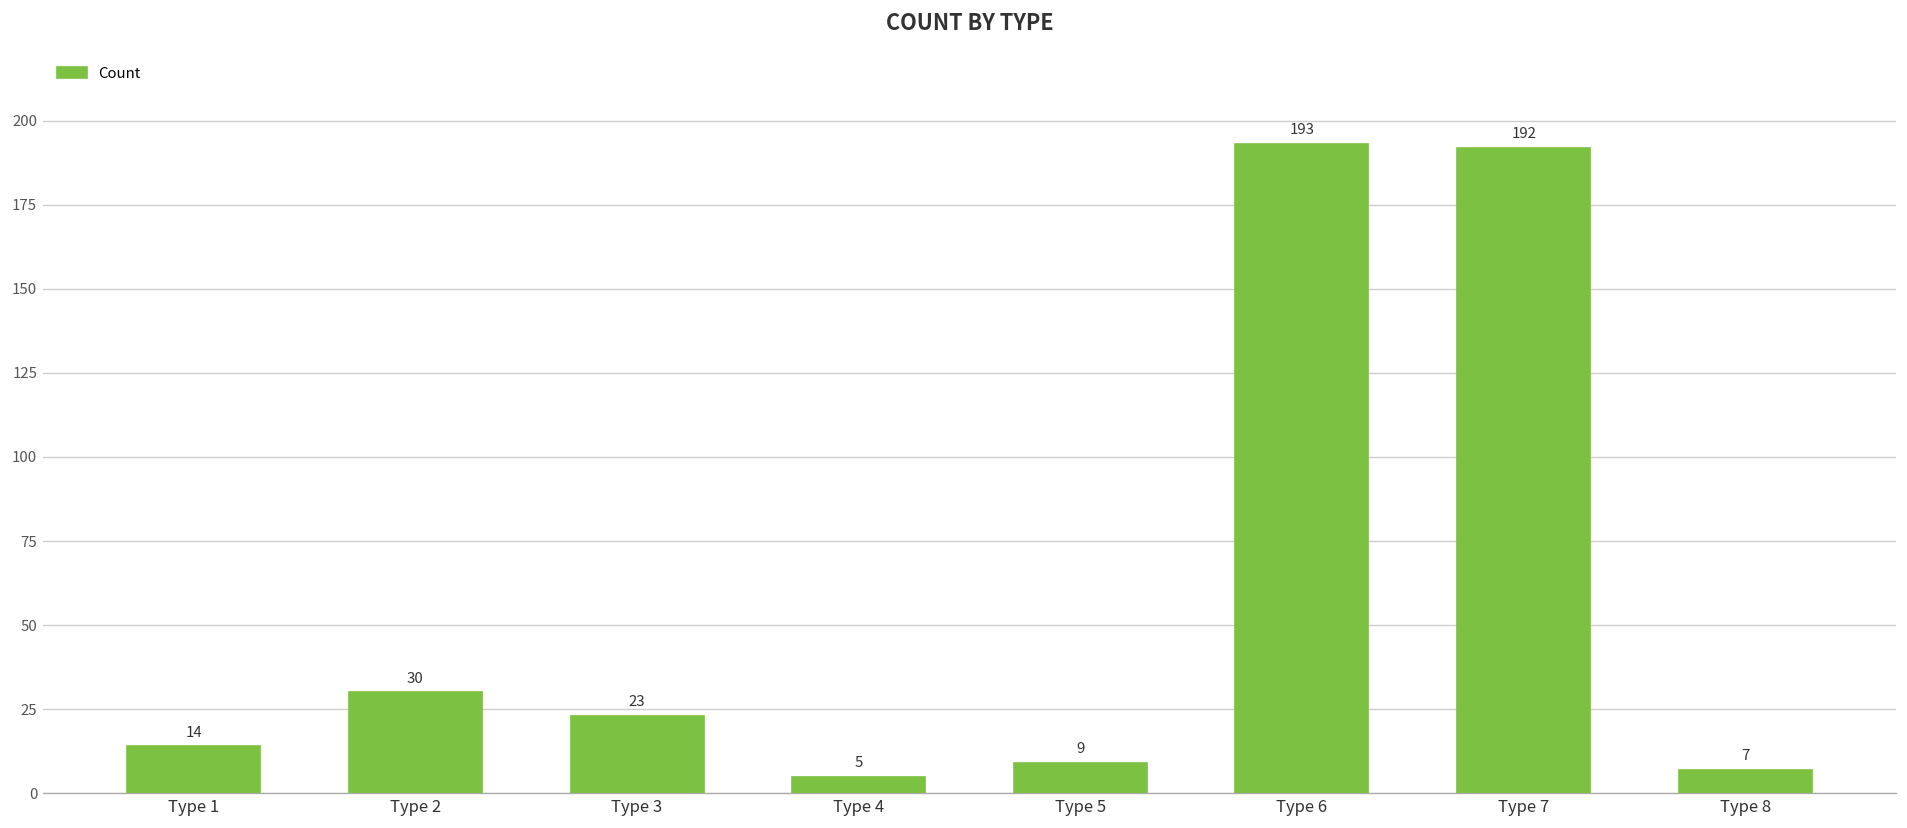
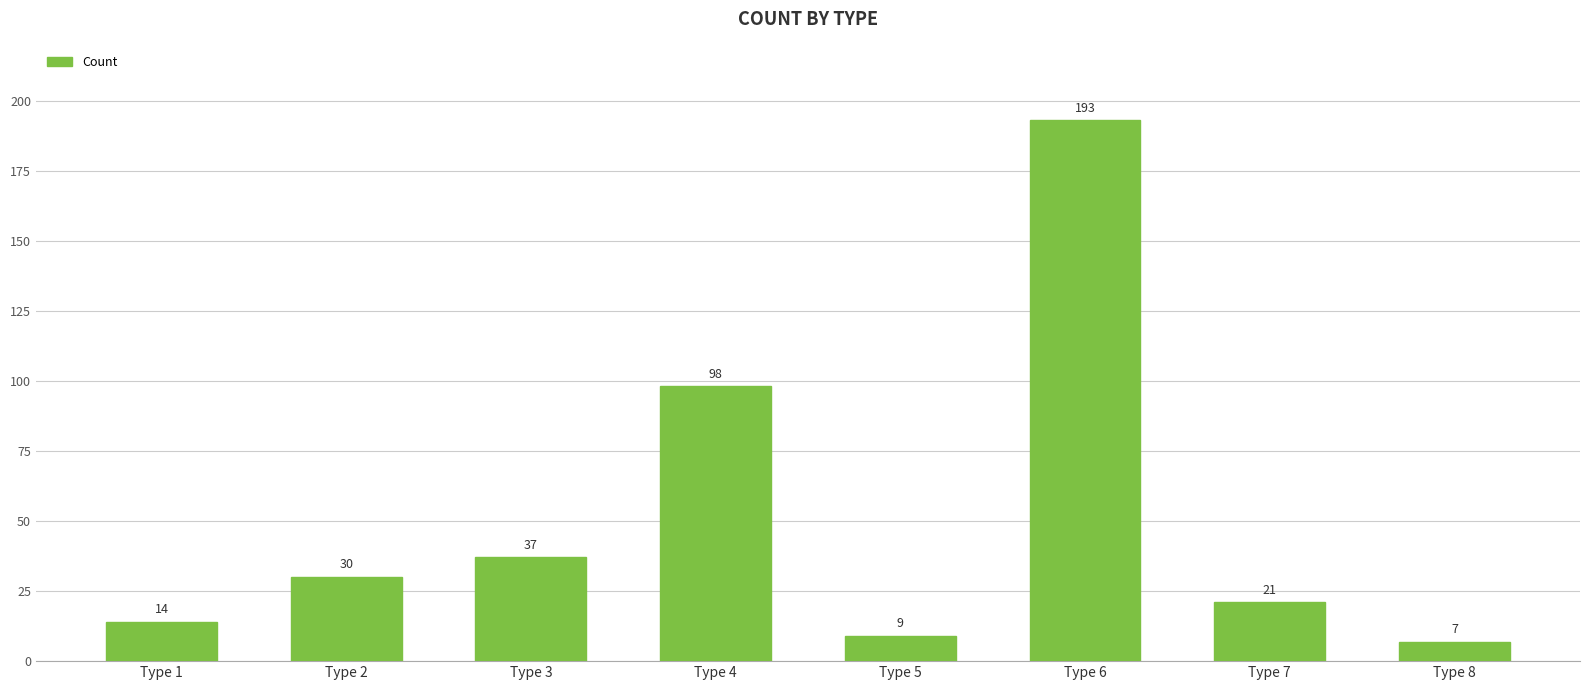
Type 3: 23 -> 37
Type 4: 5 -> 98
Type 7: 192 -> 21
